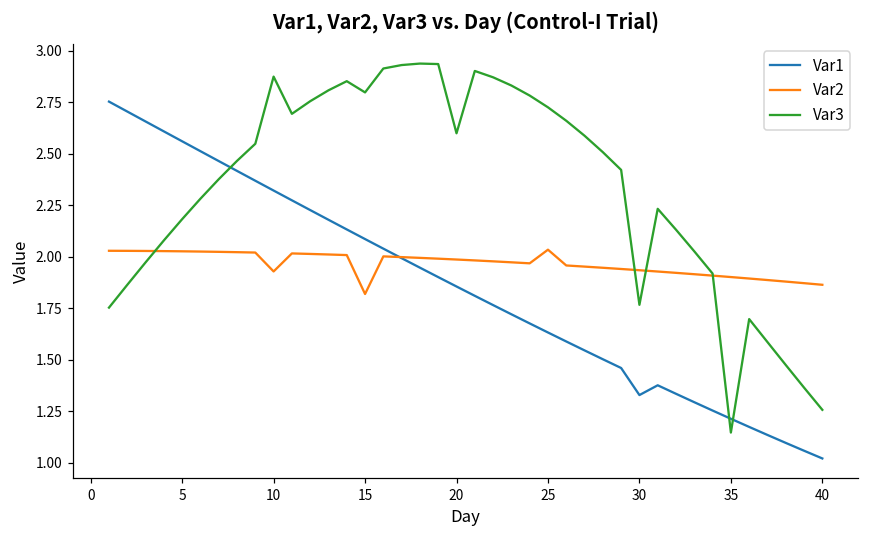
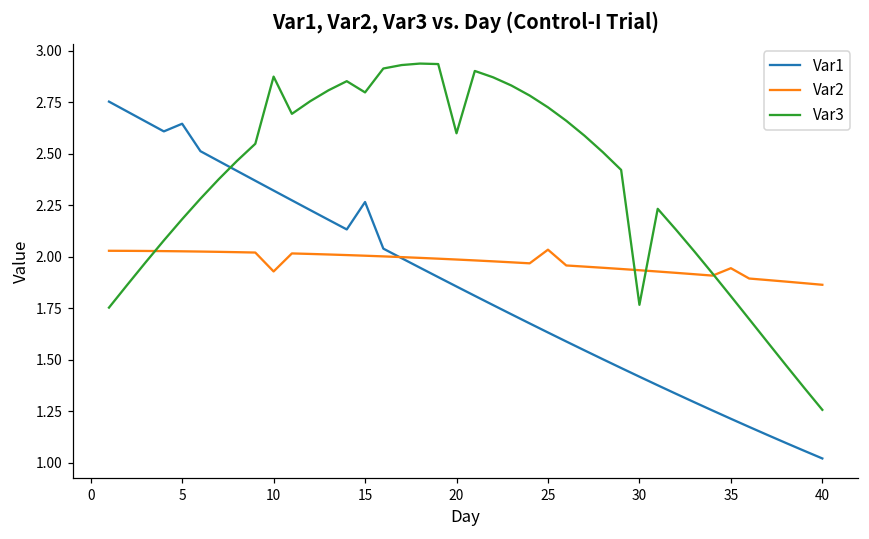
Var1, 5: 2.56 -> 2.65
Var1, 15: 2.09 -> 2.27
Var2, 15: 1.82 -> 2.00
Var1, 30: 1.33 -> 1.42
Var2, 35: 1.90 -> 1.94
Var3, 35: 1.15 -> 1.81
